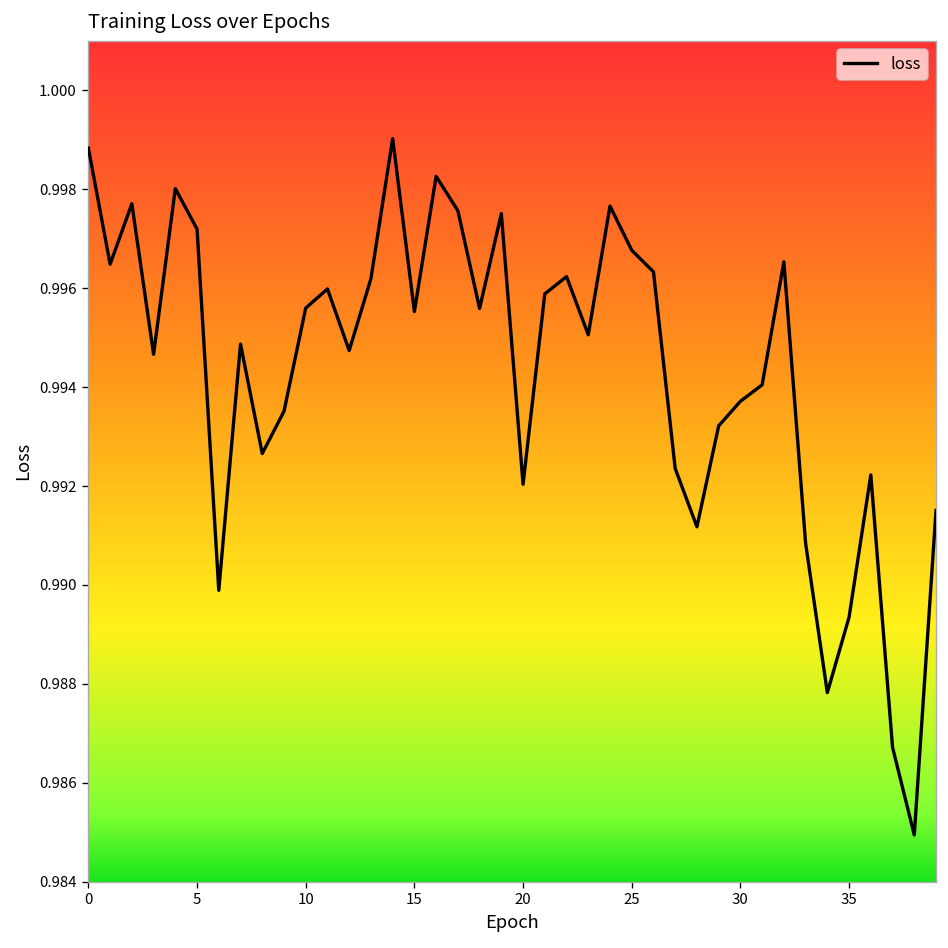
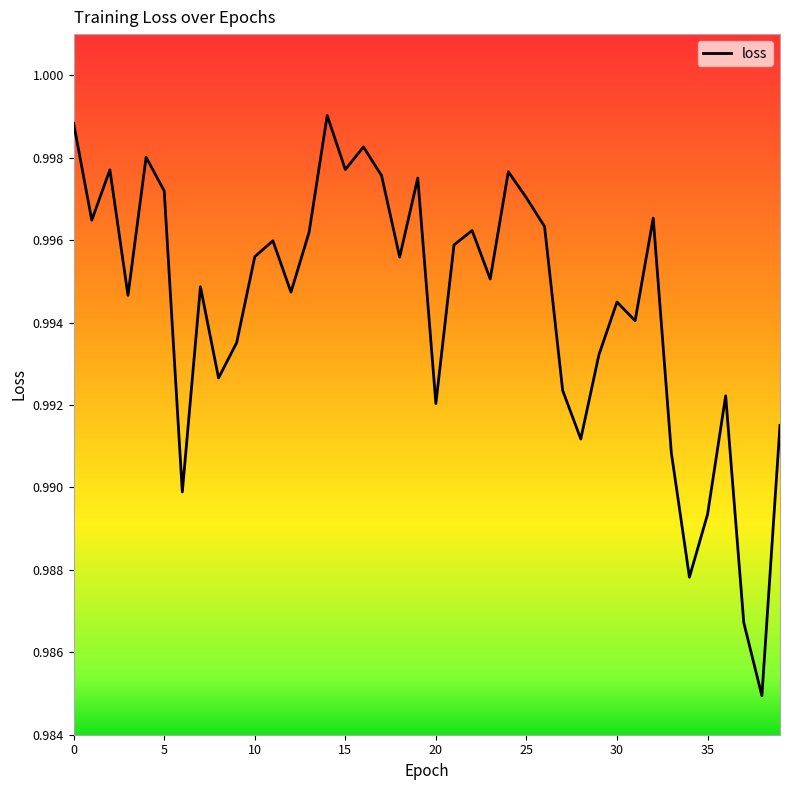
15: 0.9955 -> 0.9977
25: 0.9968 -> 0.9970
30: 0.9937 -> 0.9945
